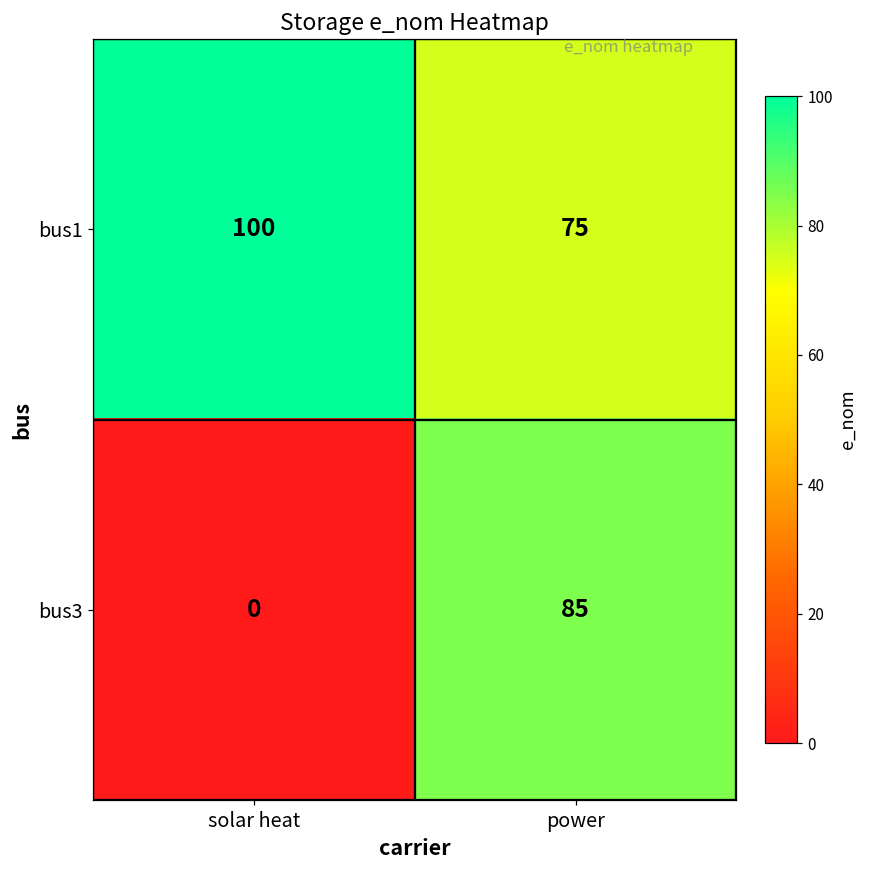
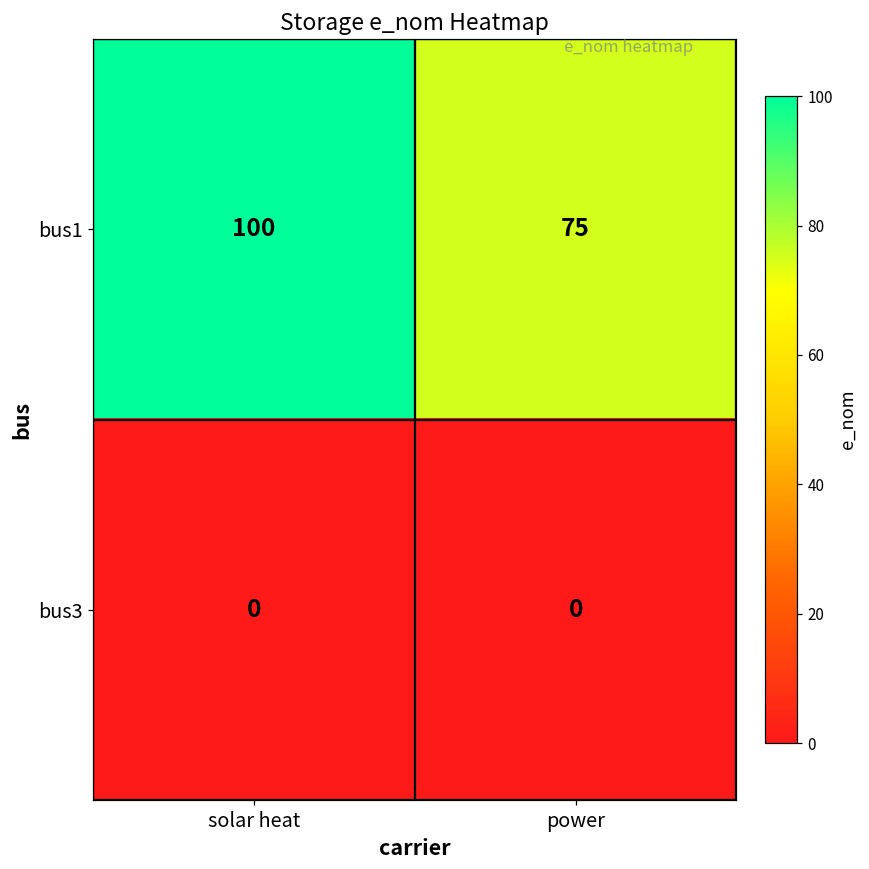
bus3, power: 85 -> 0
